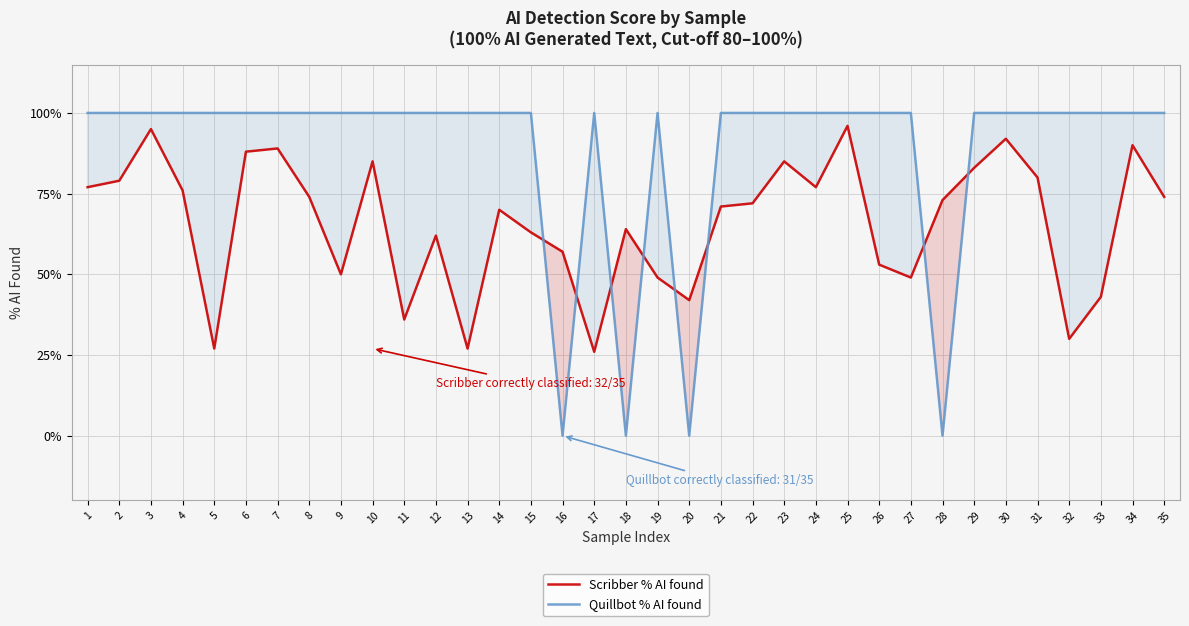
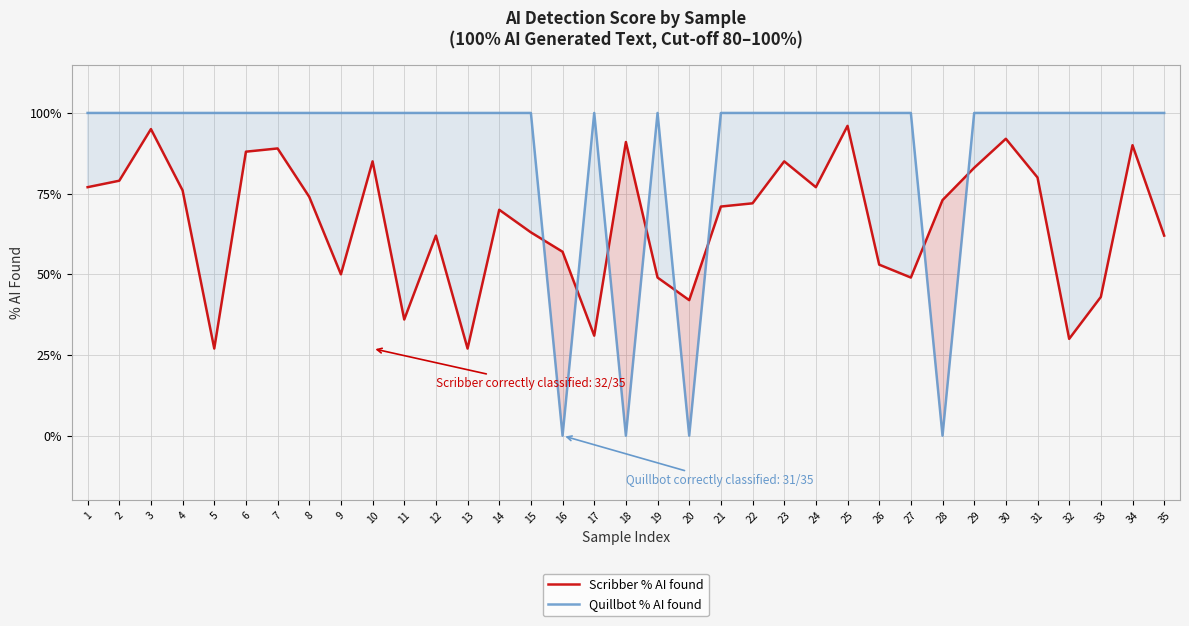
Scribber % AI found, 17: 26% -> 31%
Scribber % AI found, 18: 64% -> 91%
Scribber % AI found, 35: 74% -> 62%
